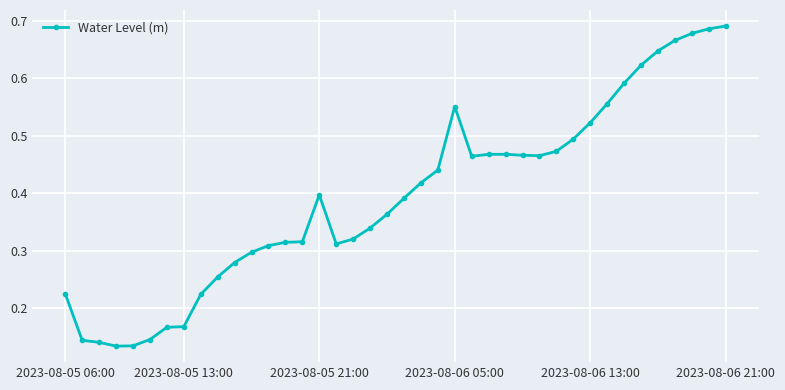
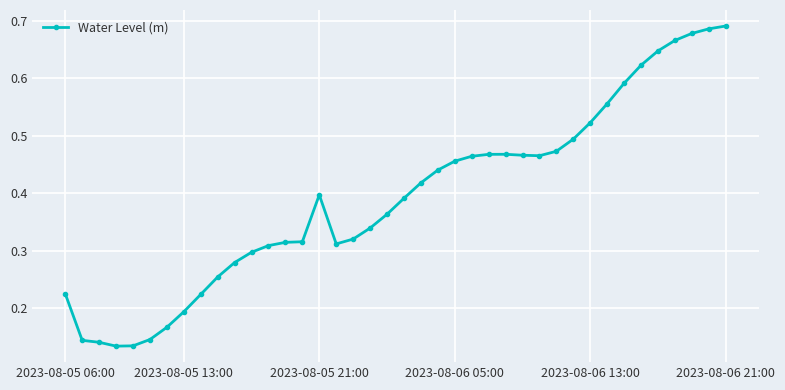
2023-08-05 13:00: 0.17 -> 0.19
2023-08-06 05:00: 0.55 -> 0.46
